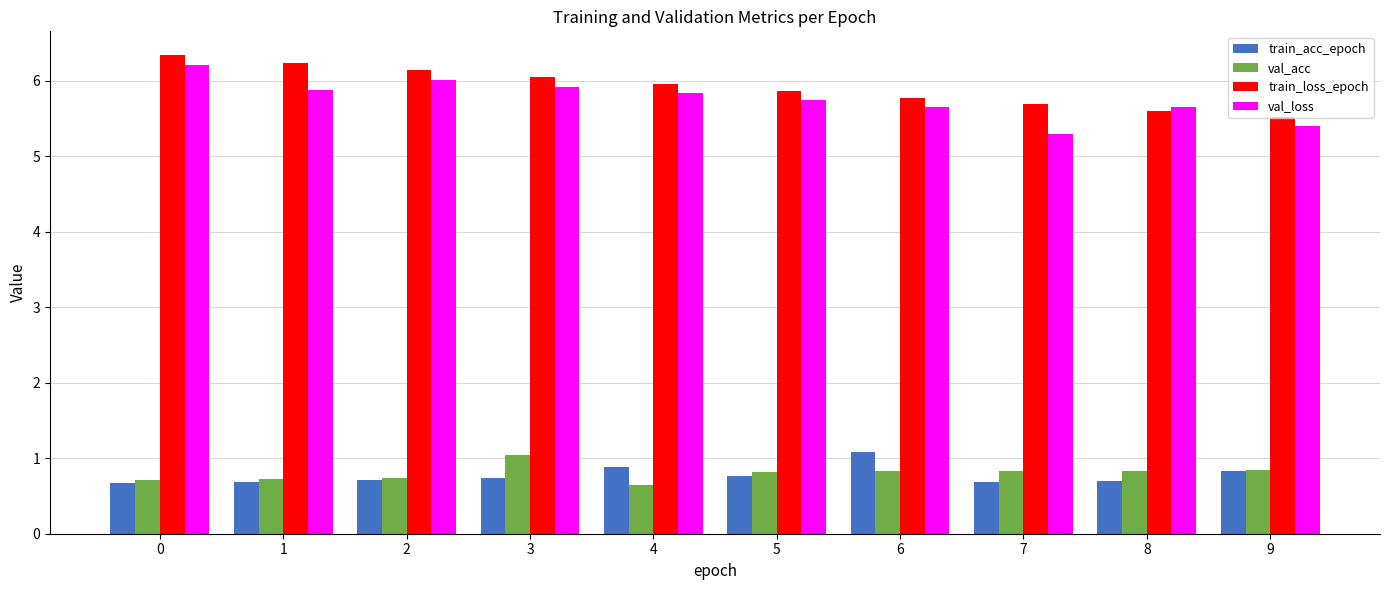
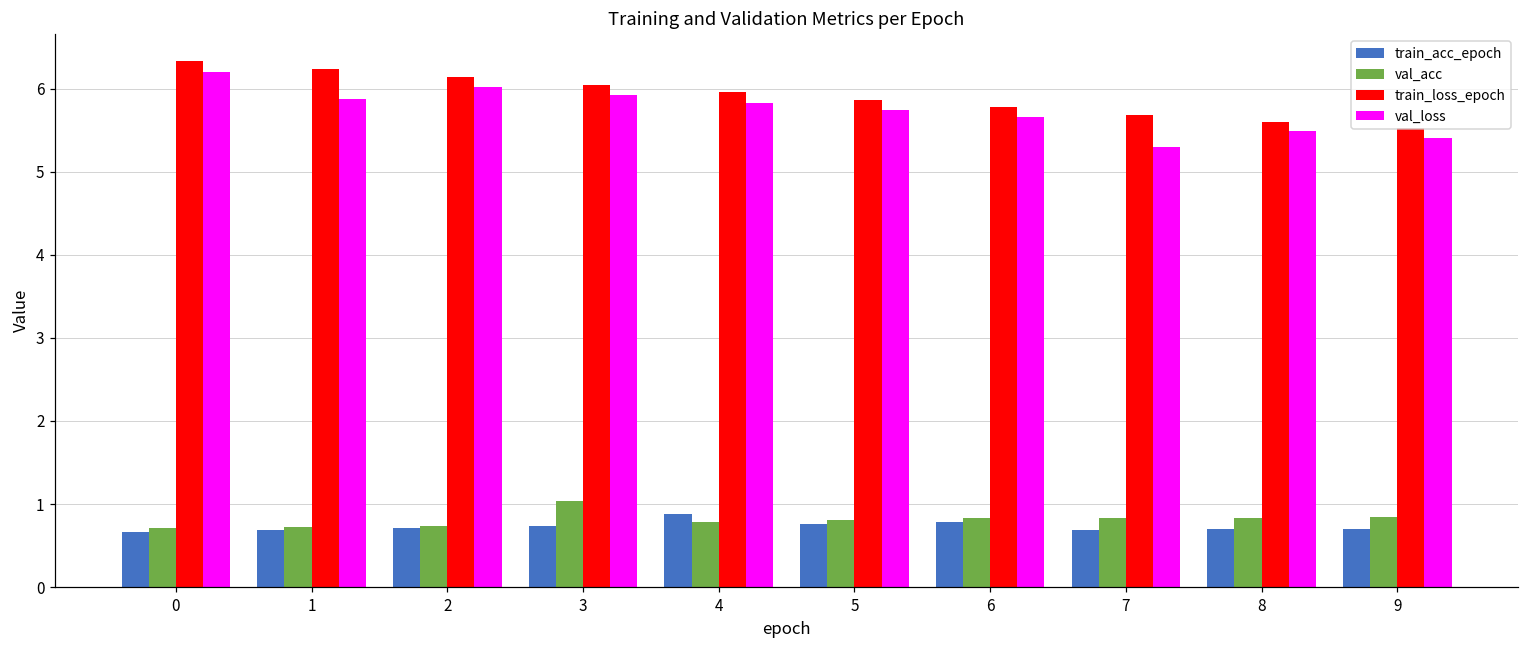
val_acc, 4: 0.6 -> 0.8
train_acc_epoch, 6: 1.1 -> 0.8
val_loss, 8: 5.7 -> 5.5
train_acc_epoch, 9: 0.8 -> 0.7
